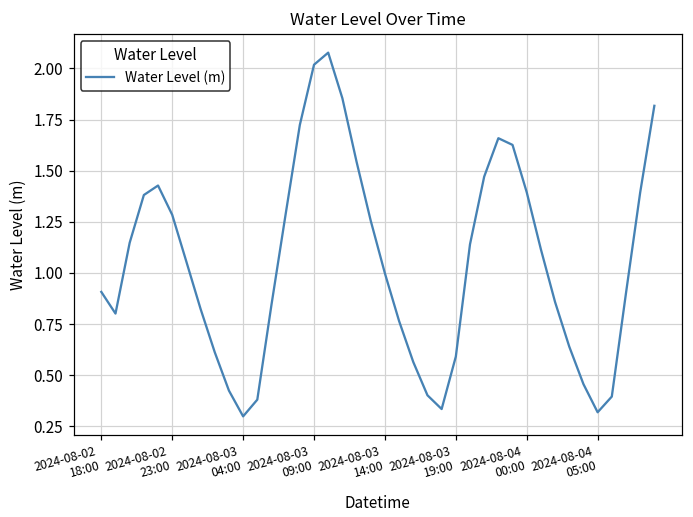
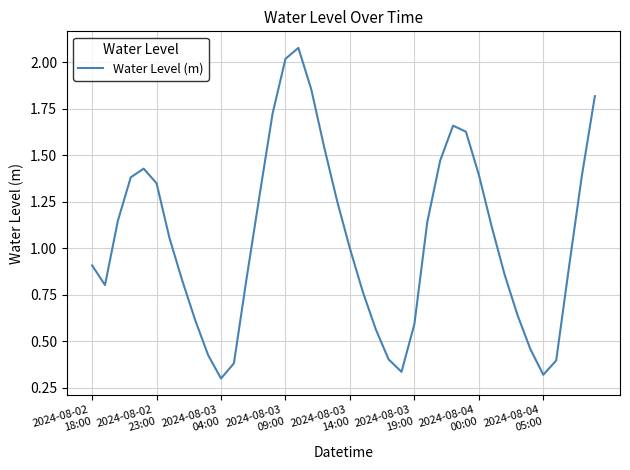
2024-08-02 23:00: 1.28 -> 1.35
